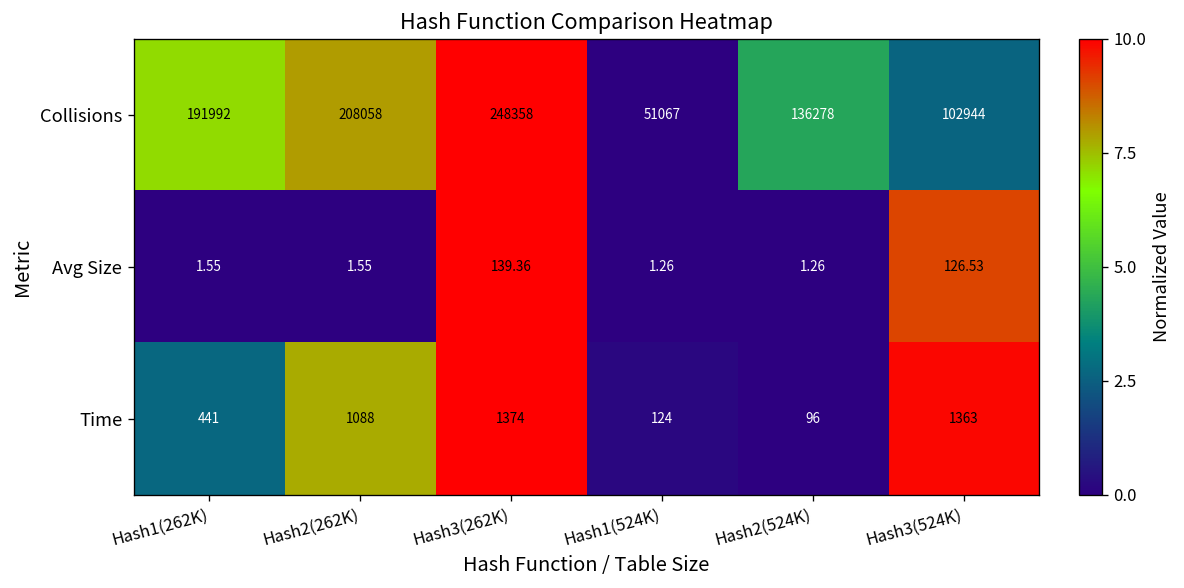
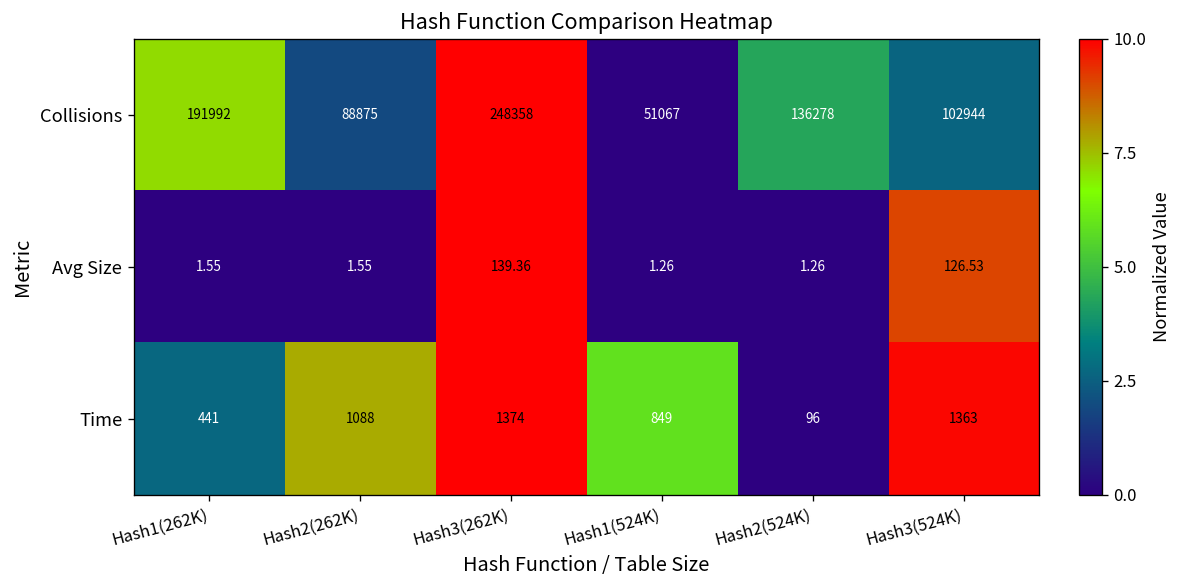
Collisions, Hash2(262K): 208058 -> 88875
Time, Hash1(524K): 124 -> 849
